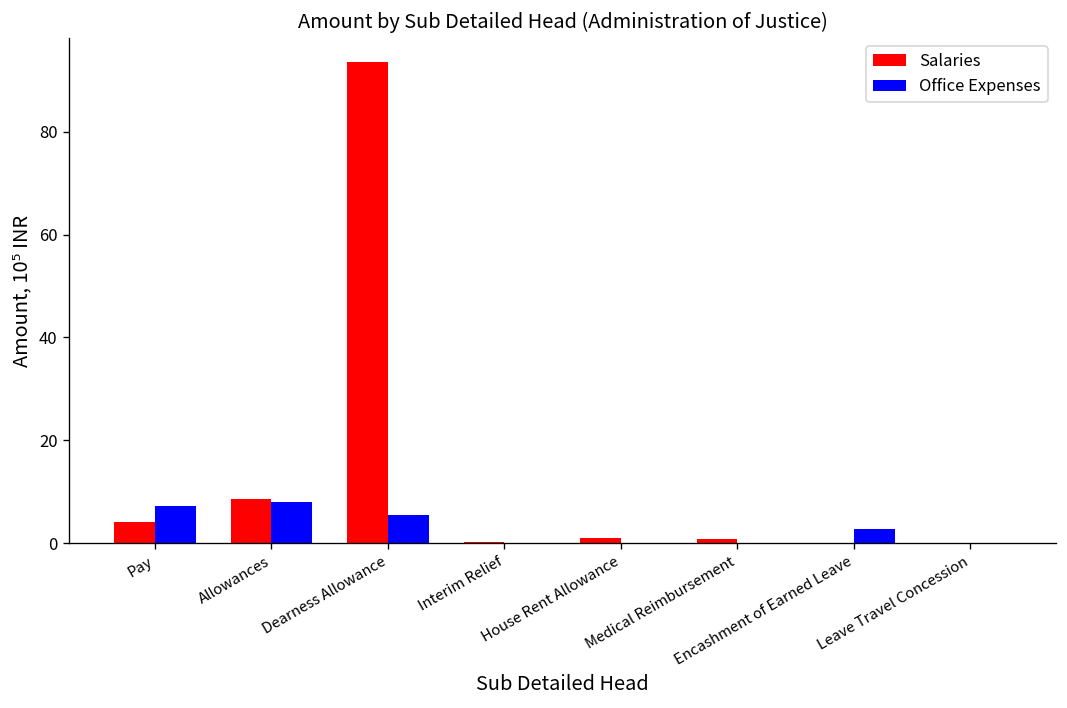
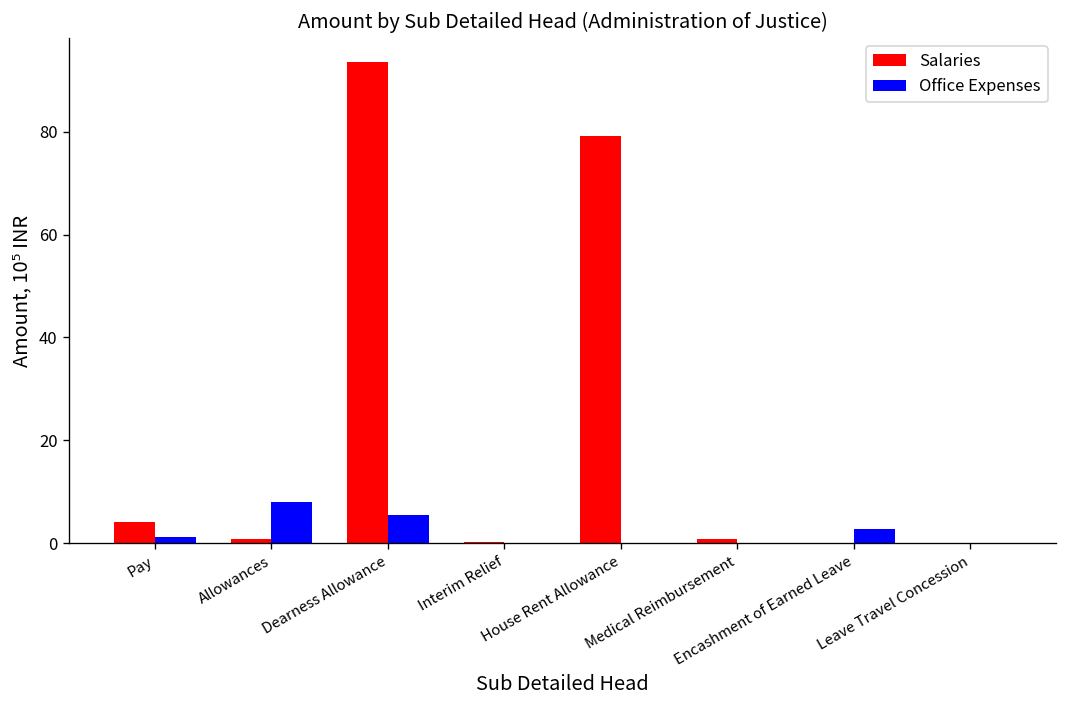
Office Expenses, Pay: 7 -> 1
Salaries, Allowances: 9 -> 1
Salaries, House Rent Allowance: 1 -> 79
